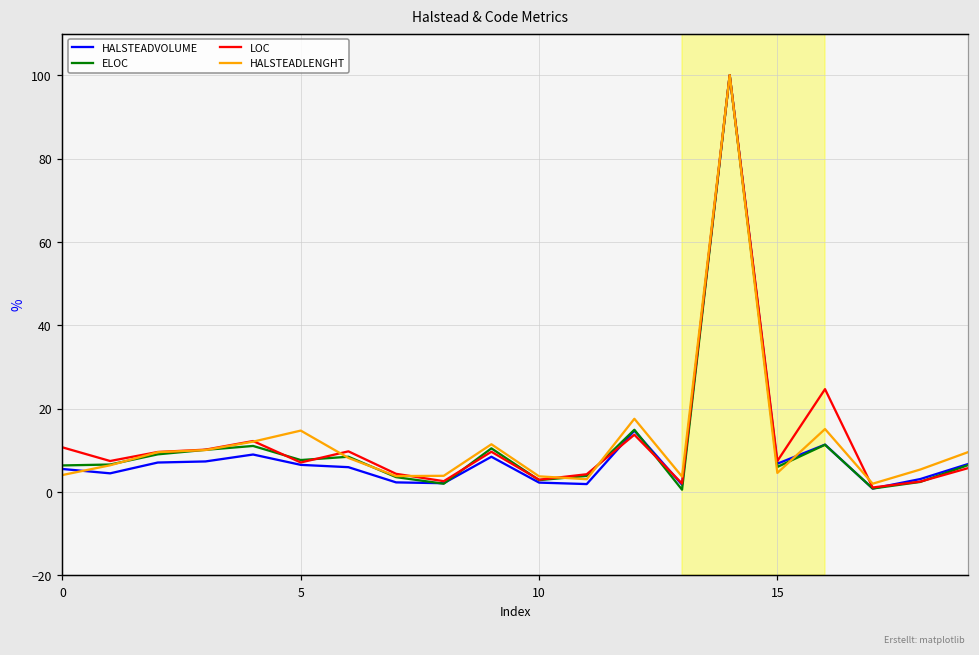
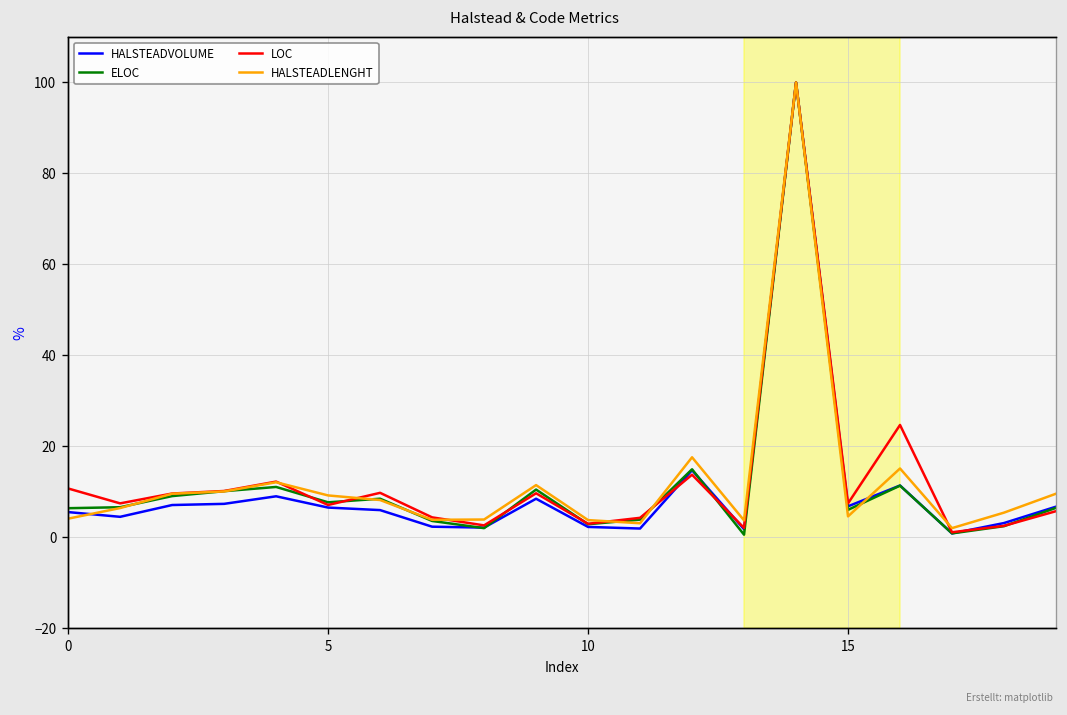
HALSTEADLENGHT, 5: 15 -> 9
